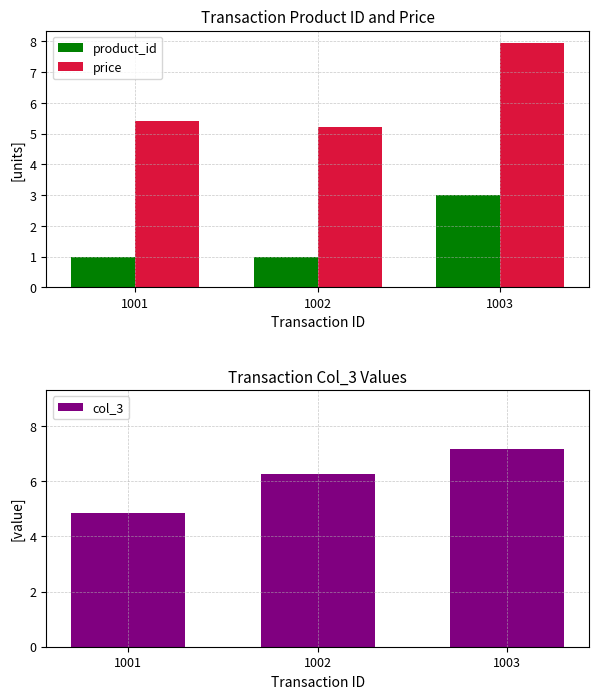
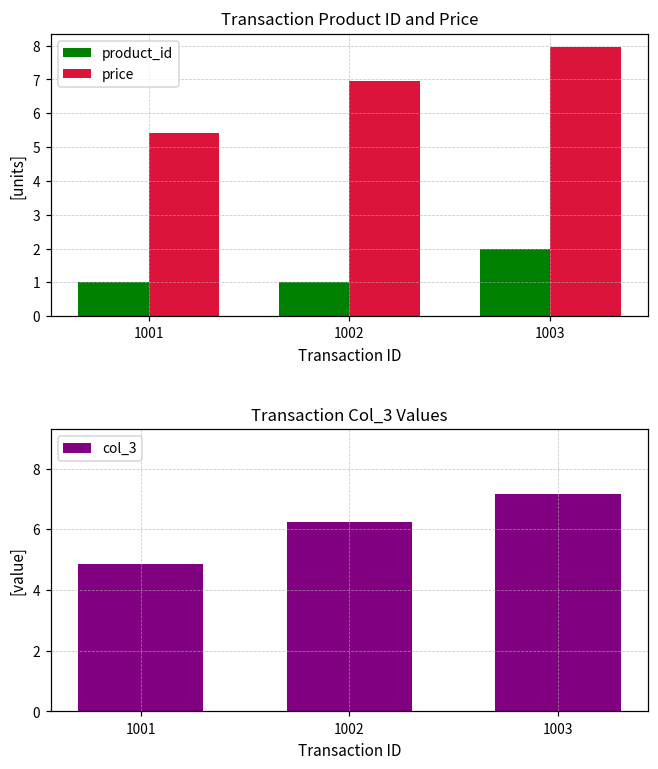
Transaction Product ID and Price, price, 1002: 5.2 -> 7.0
Transaction Product ID and Price, product_id, 1003: 3 -> 2
